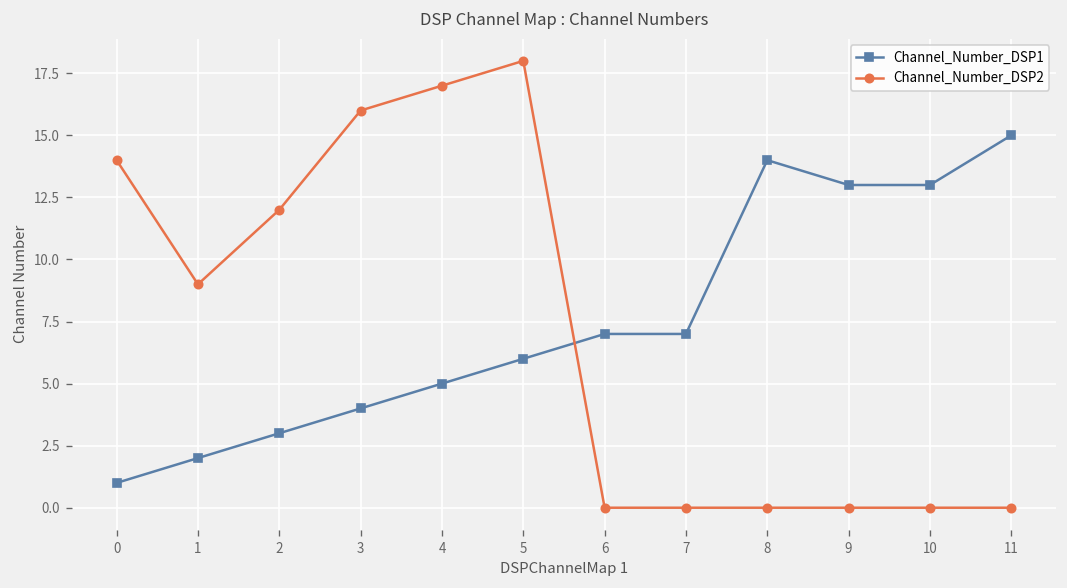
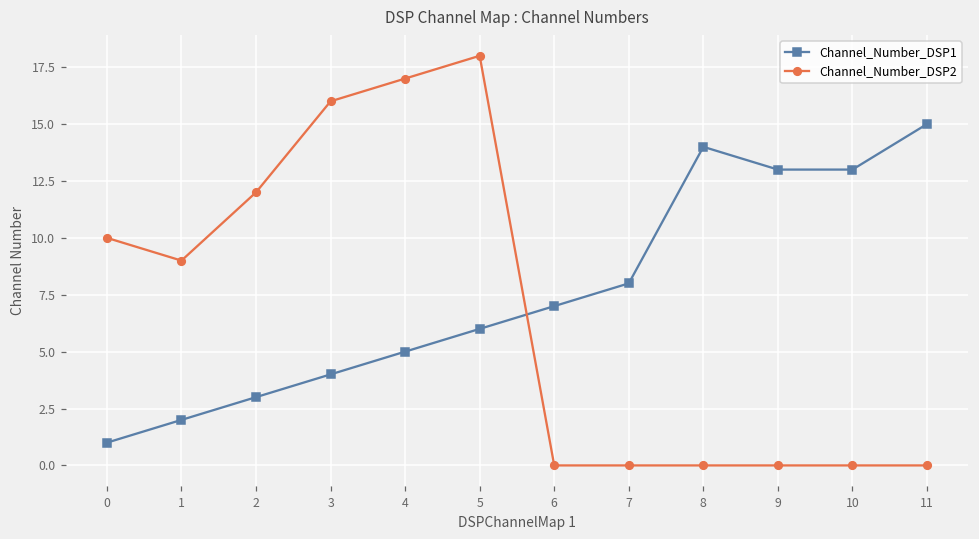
Channel_Number_DSP2, 0: 14 -> 10
Channel_Number_DSP1, 7: 7 -> 8
